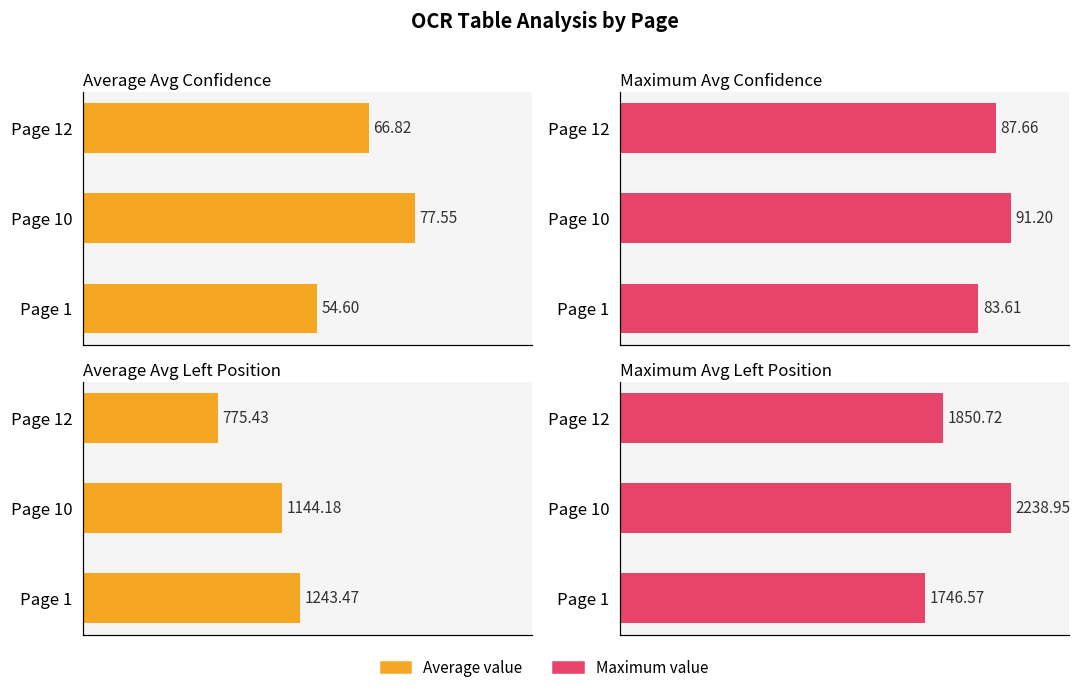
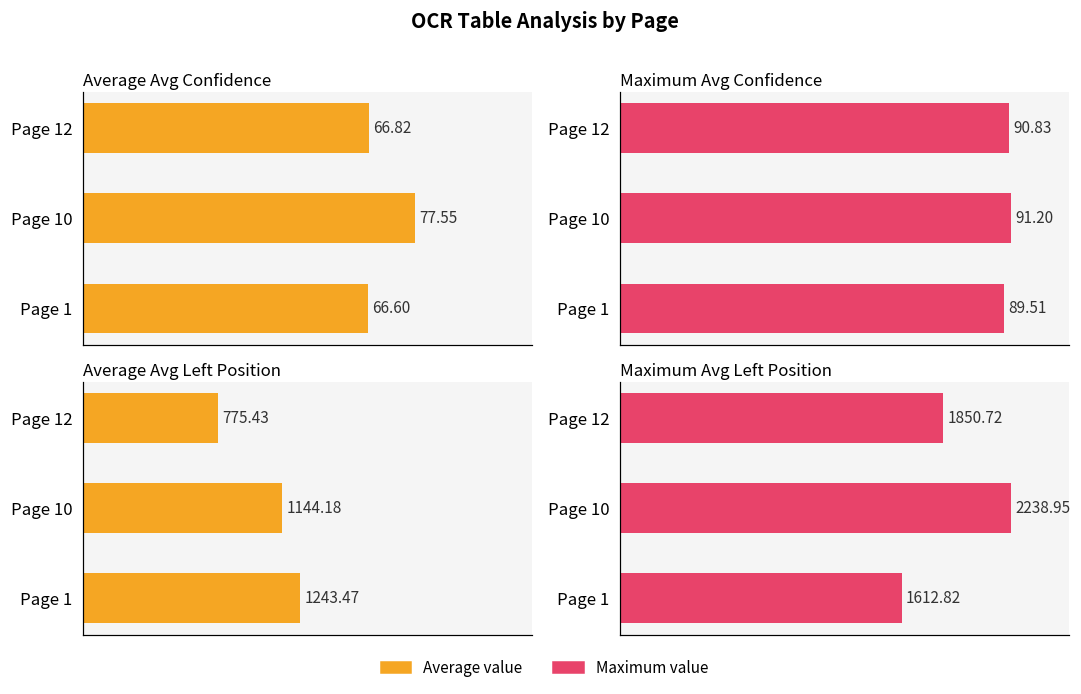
Average Avg Confidence, Page 1: 54.60 -> 66.60
Maximum Avg Confidence, Page 12: 87.66 -> 90.83
Maximum Avg Confidence, Page 1: 83.61 -> 89.51
Maximum Avg Left Position, Page 1: 1746.57 -> 1612.82
